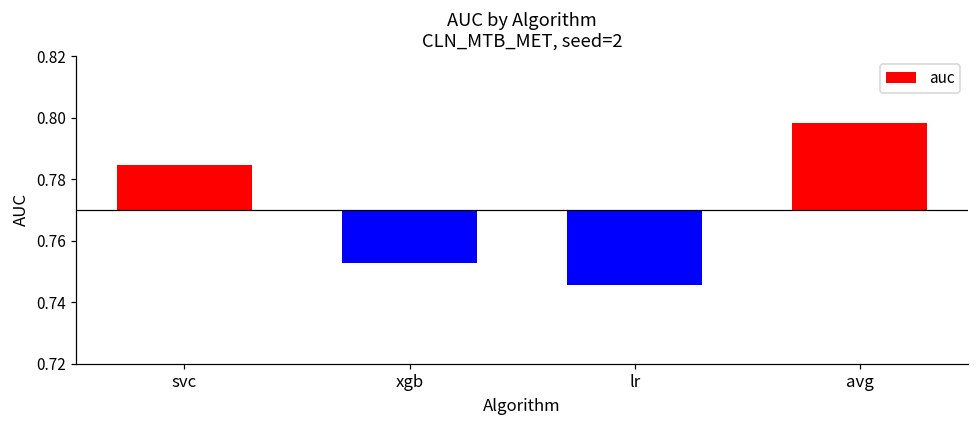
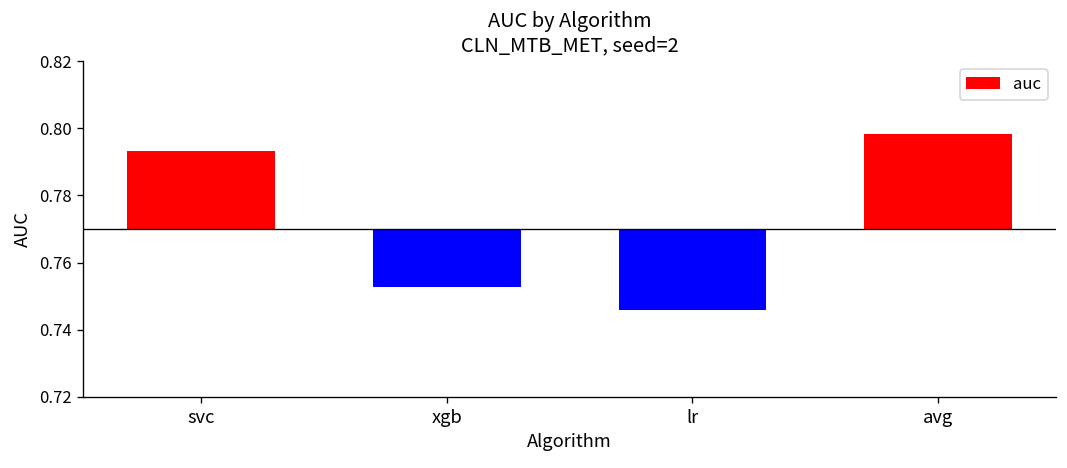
svc: 0.785 -> 0.793
